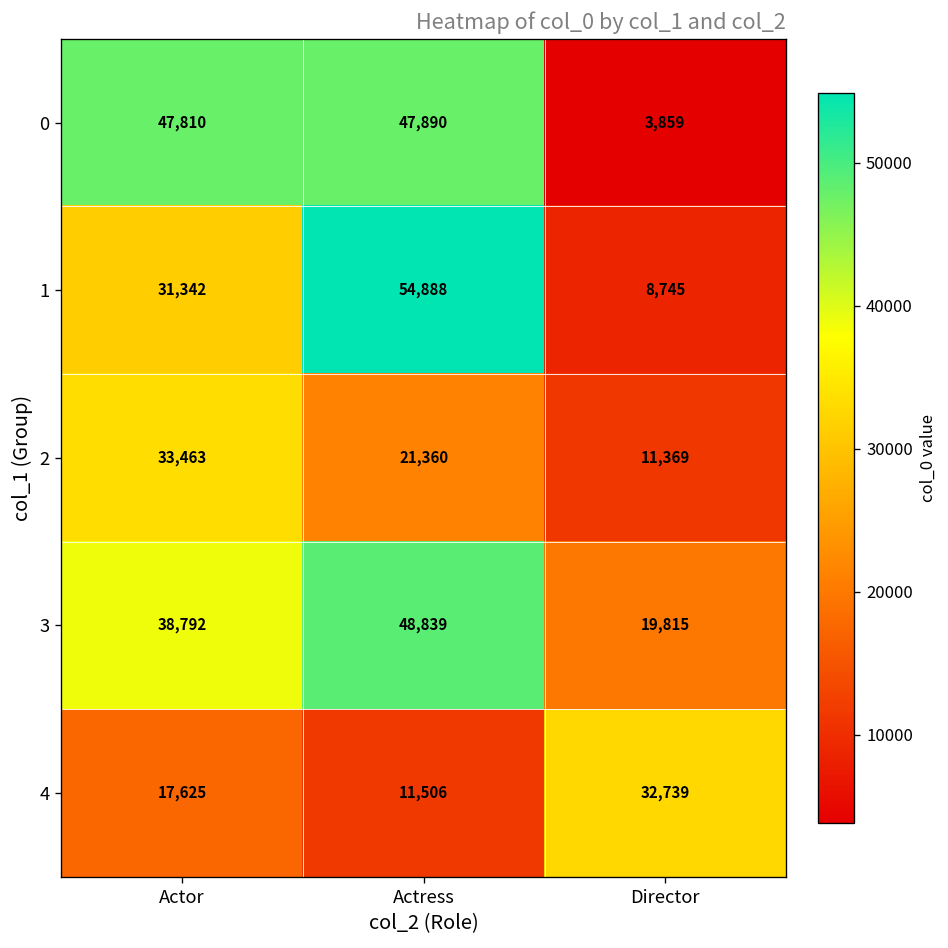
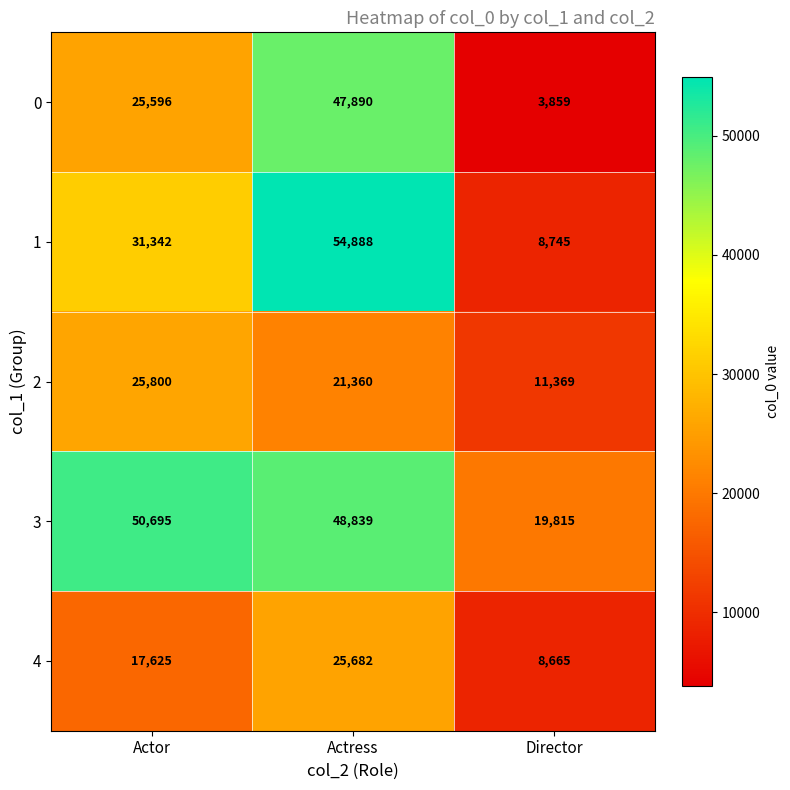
0, Actor: 47,810 -> 25,596
2, Actor: 33,463 -> 25,800
3, Actor: 38,792 -> 50,695
4, Actress: 11,506 -> 25,682
4, Director: 32,739 -> 8,665
